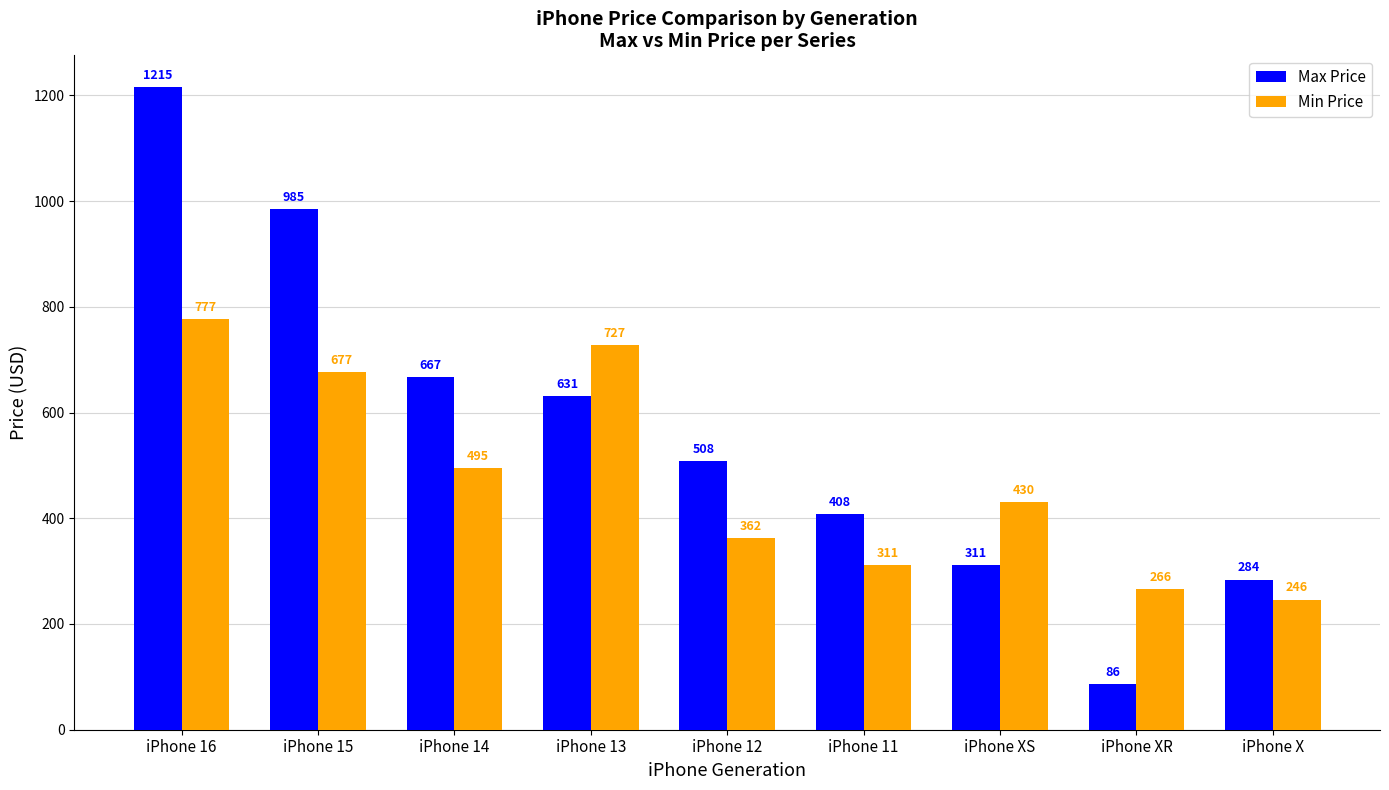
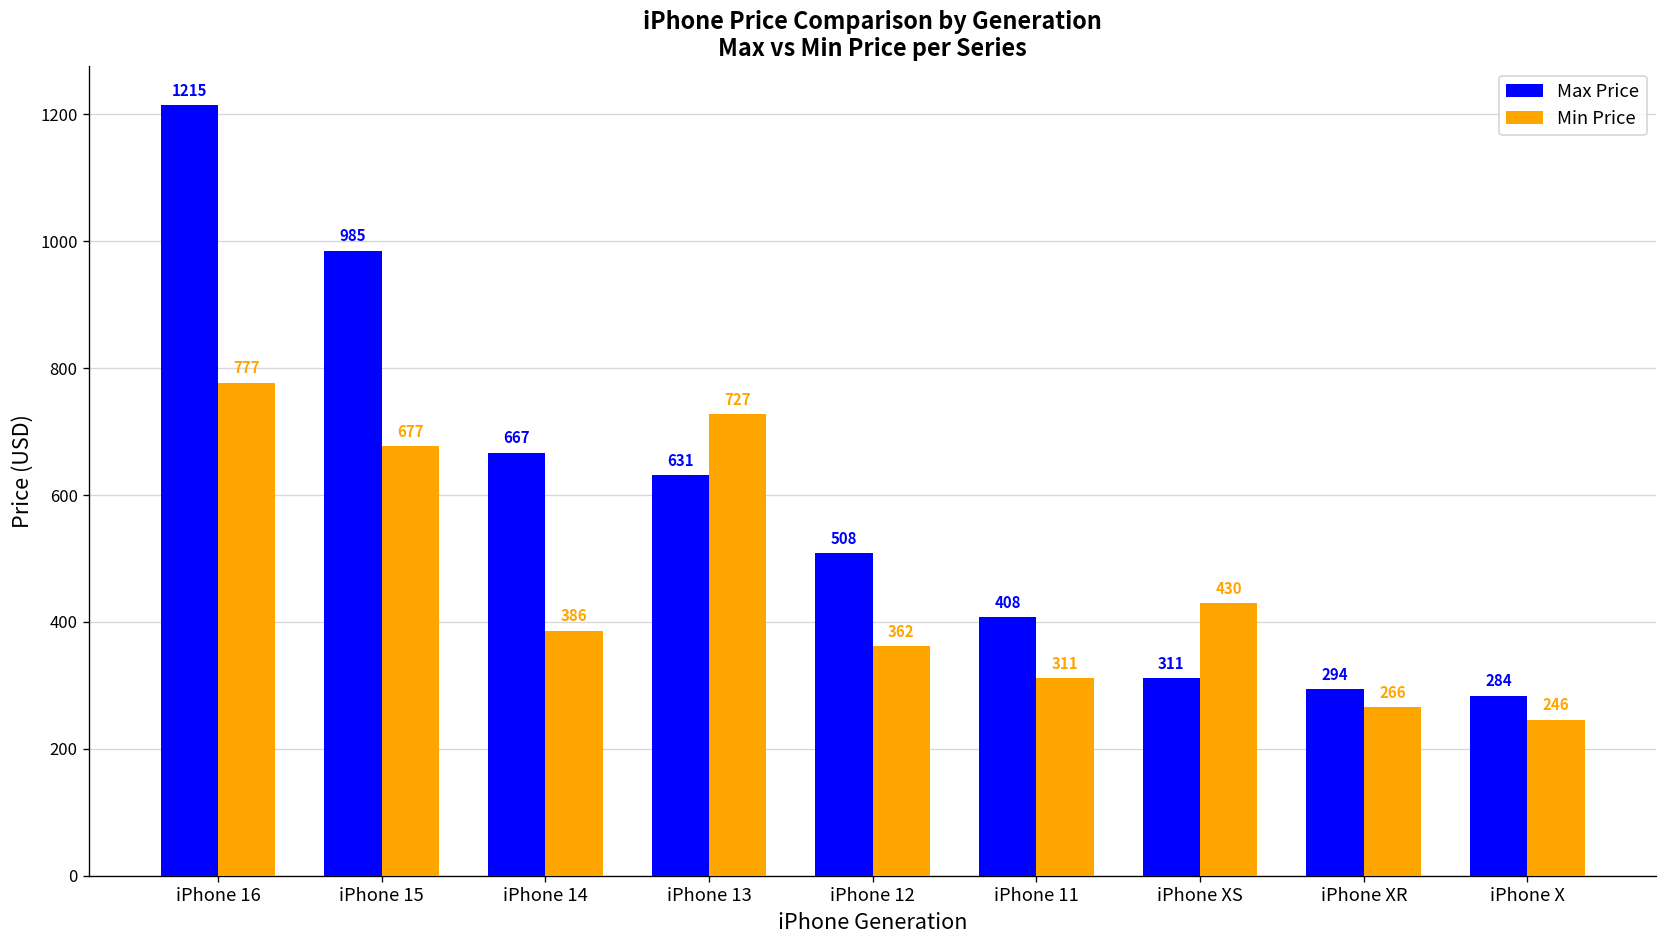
Min Price, iPhone 14: 495 -> 386
Max Price, iPhone XR: 86 -> 294
